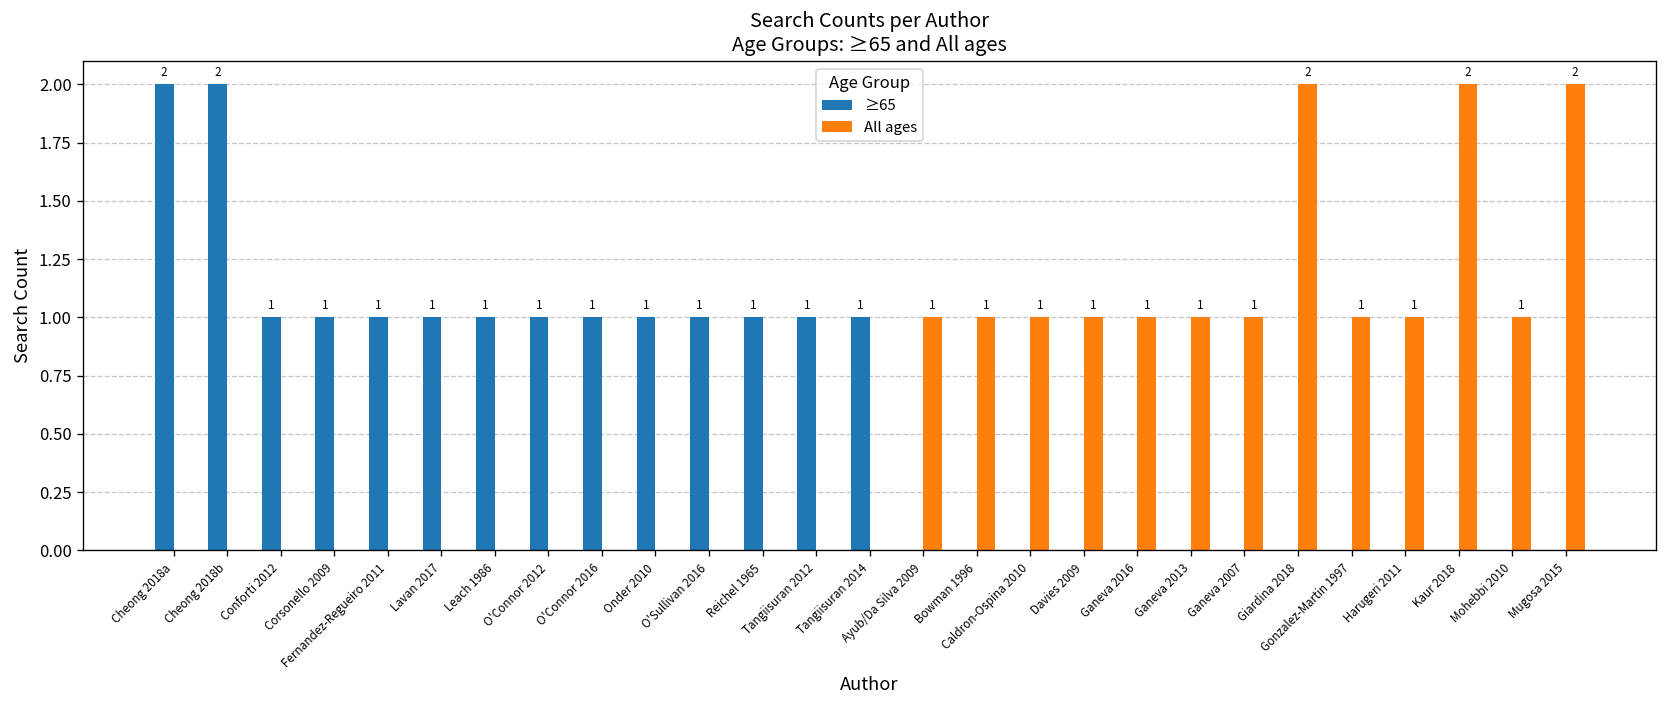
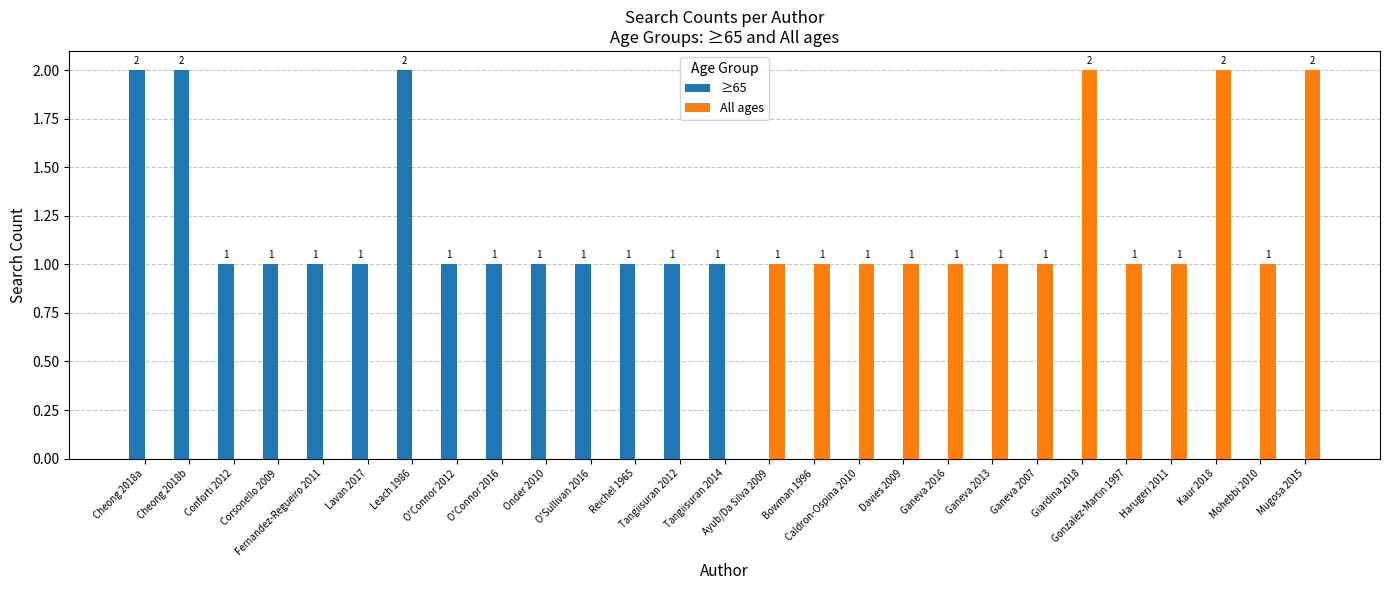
≥65, Leach 1986: 1 -> 2
